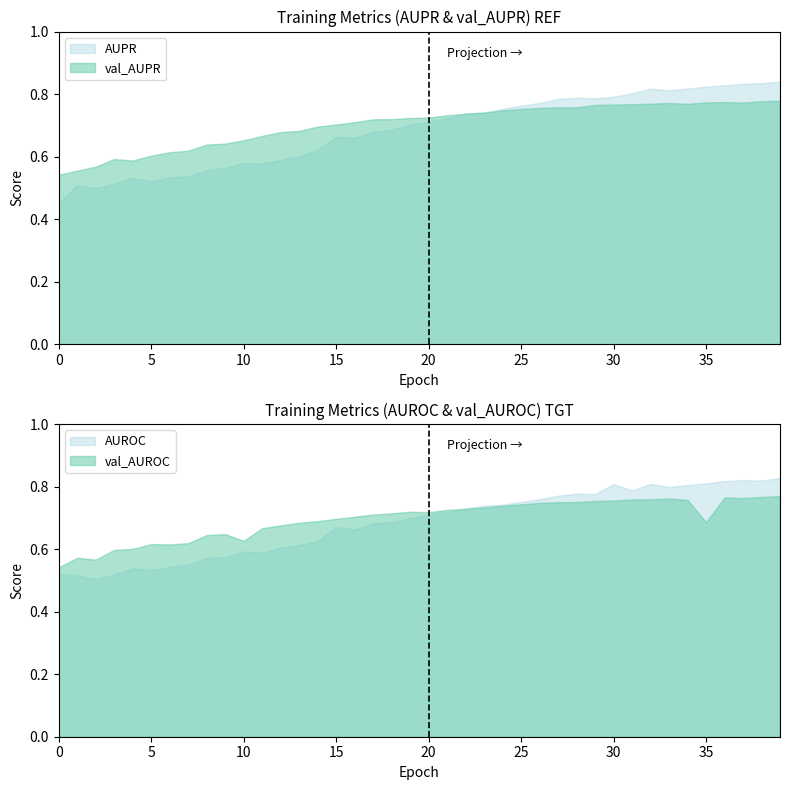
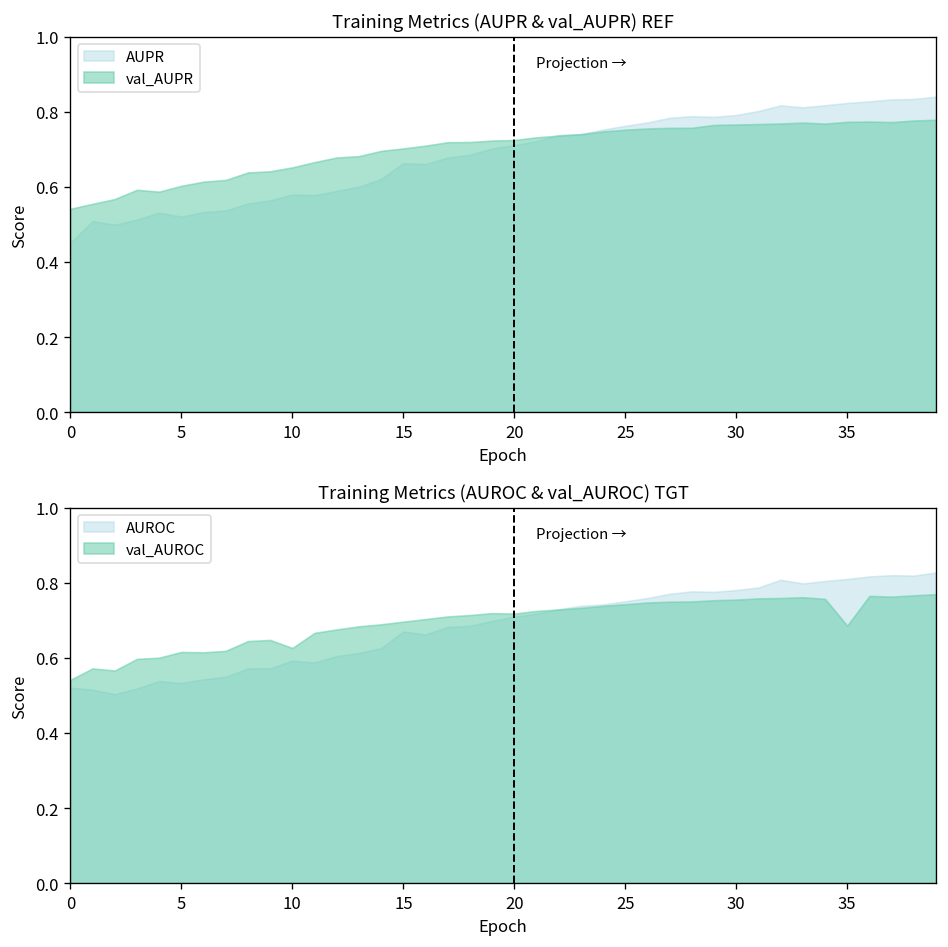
Training Metrics (AUROC & val_AUROC) TGT, AUROC, 30: 0.81 -> 0.78
